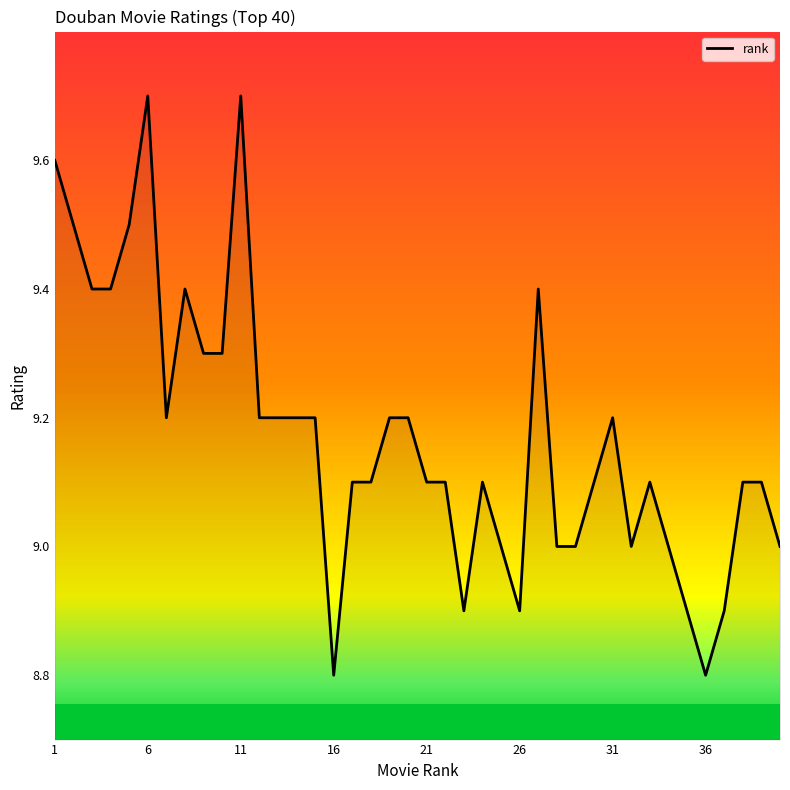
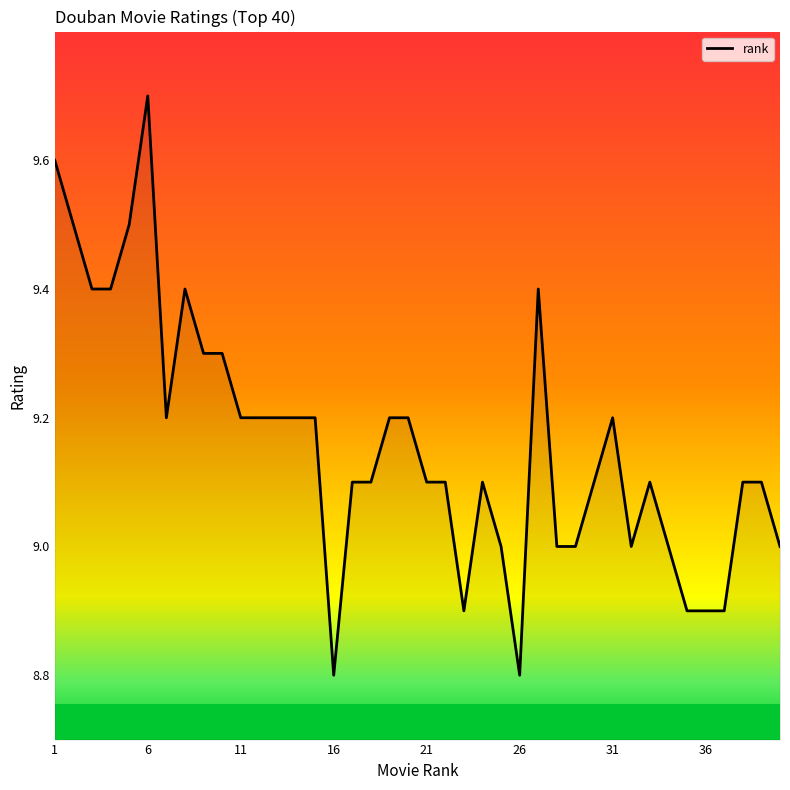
rank, 11: 9.7 -> 9.2
rank, 26: 8.9 -> 8.8
rank, 36: 8.8 -> 8.9
